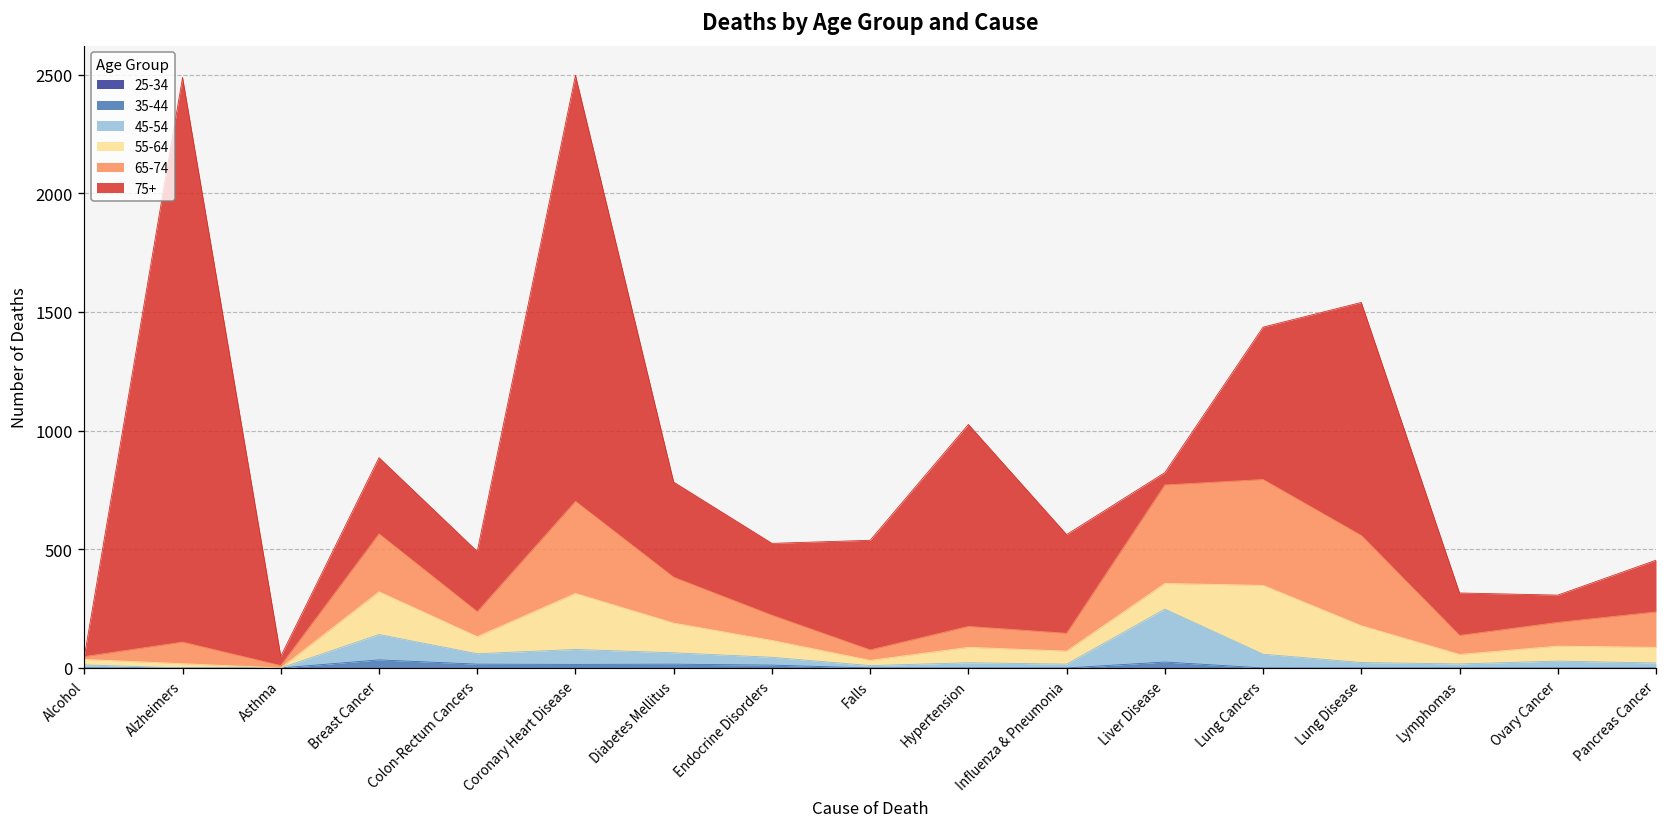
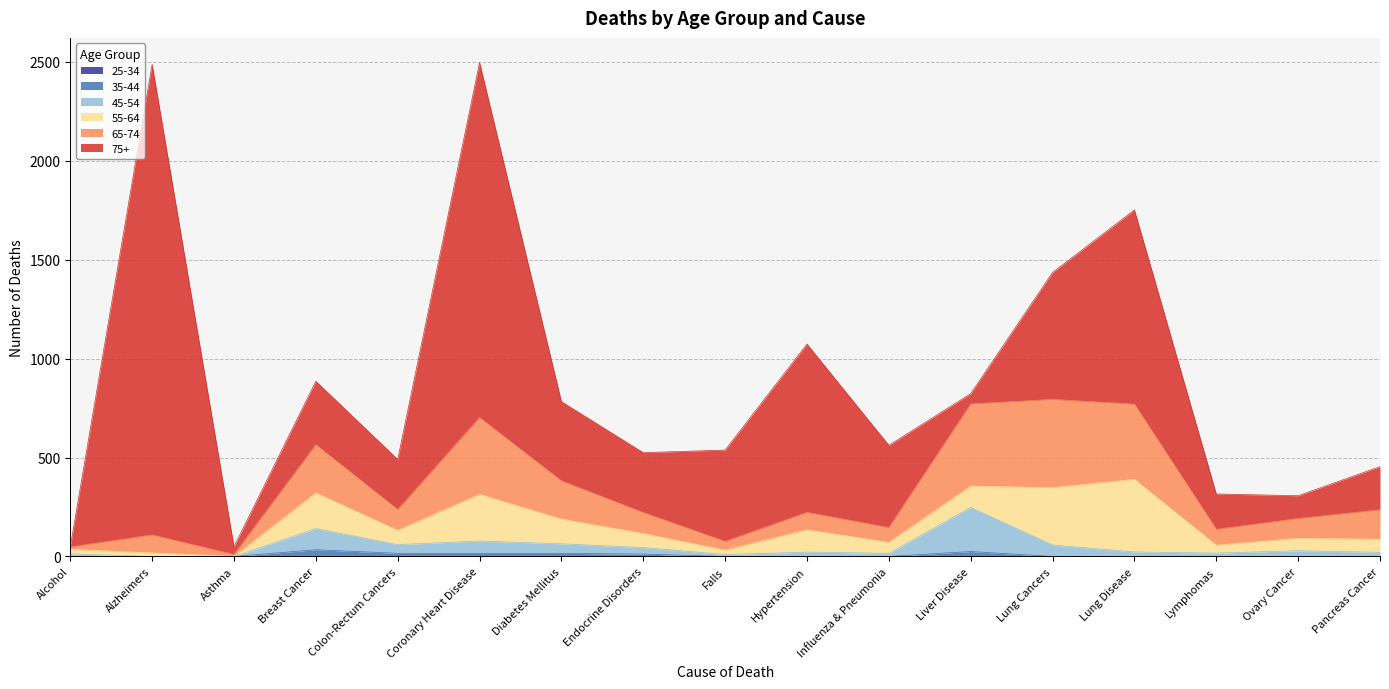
55-64, Hypertension: 70 -> 110
55-64, Lung Disease: 160 -> 370
